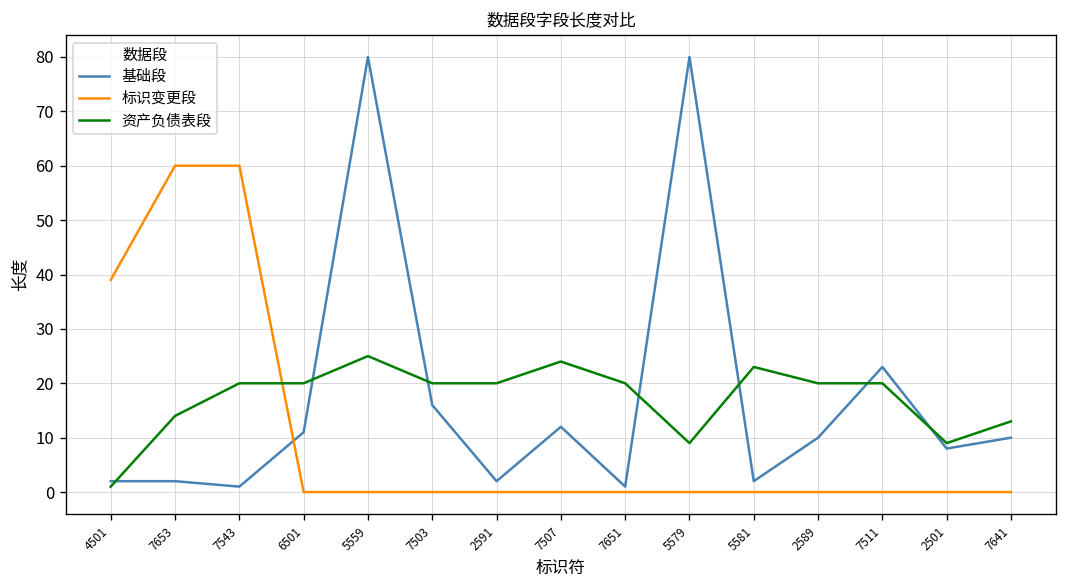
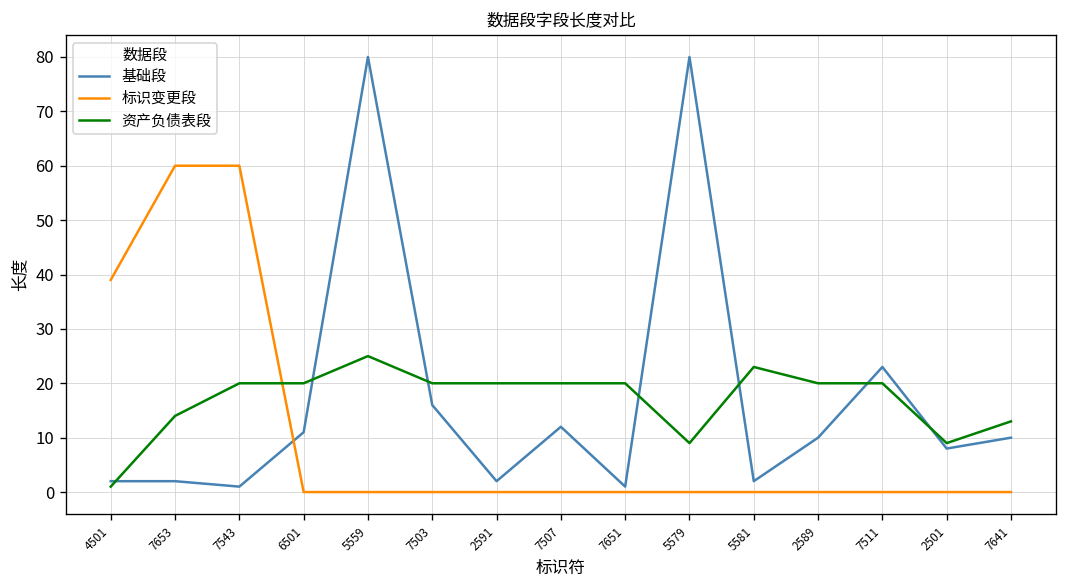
资产负债表段, 7507: 24 -> 20
